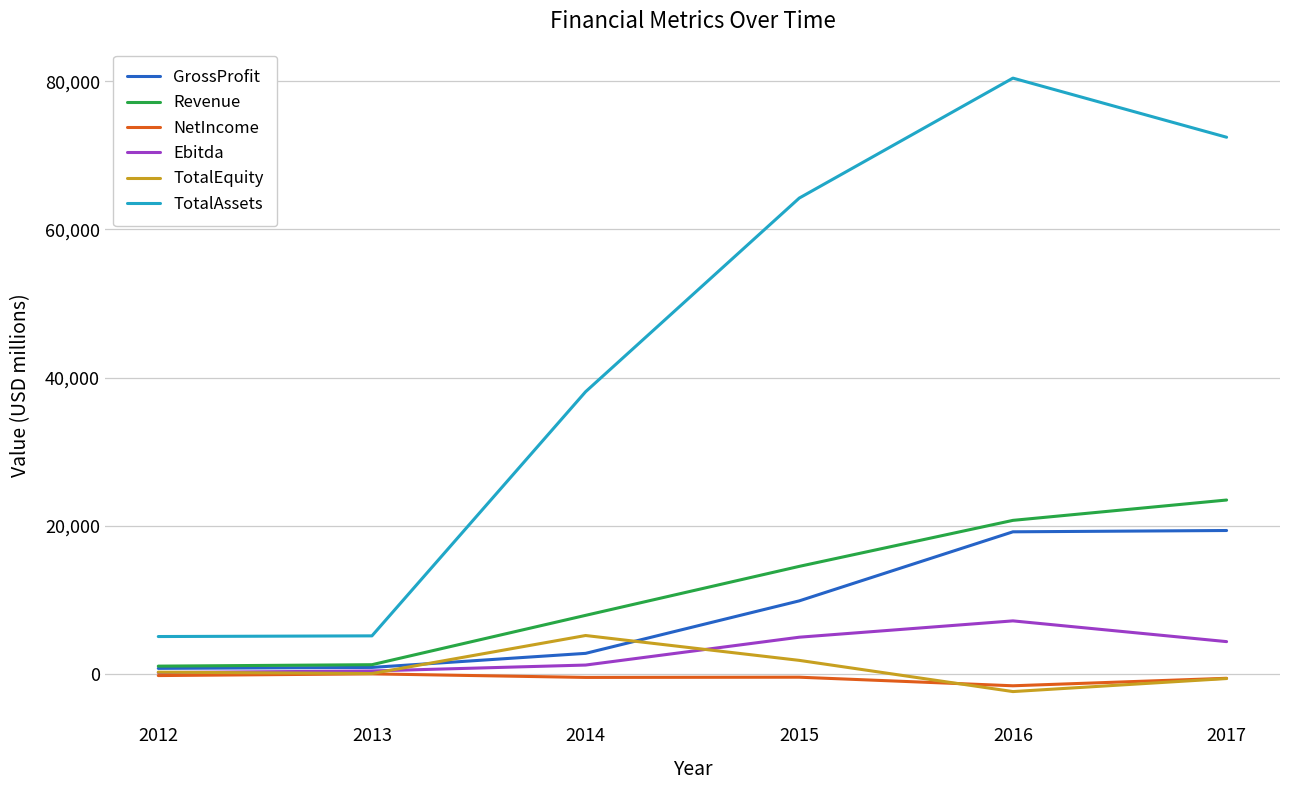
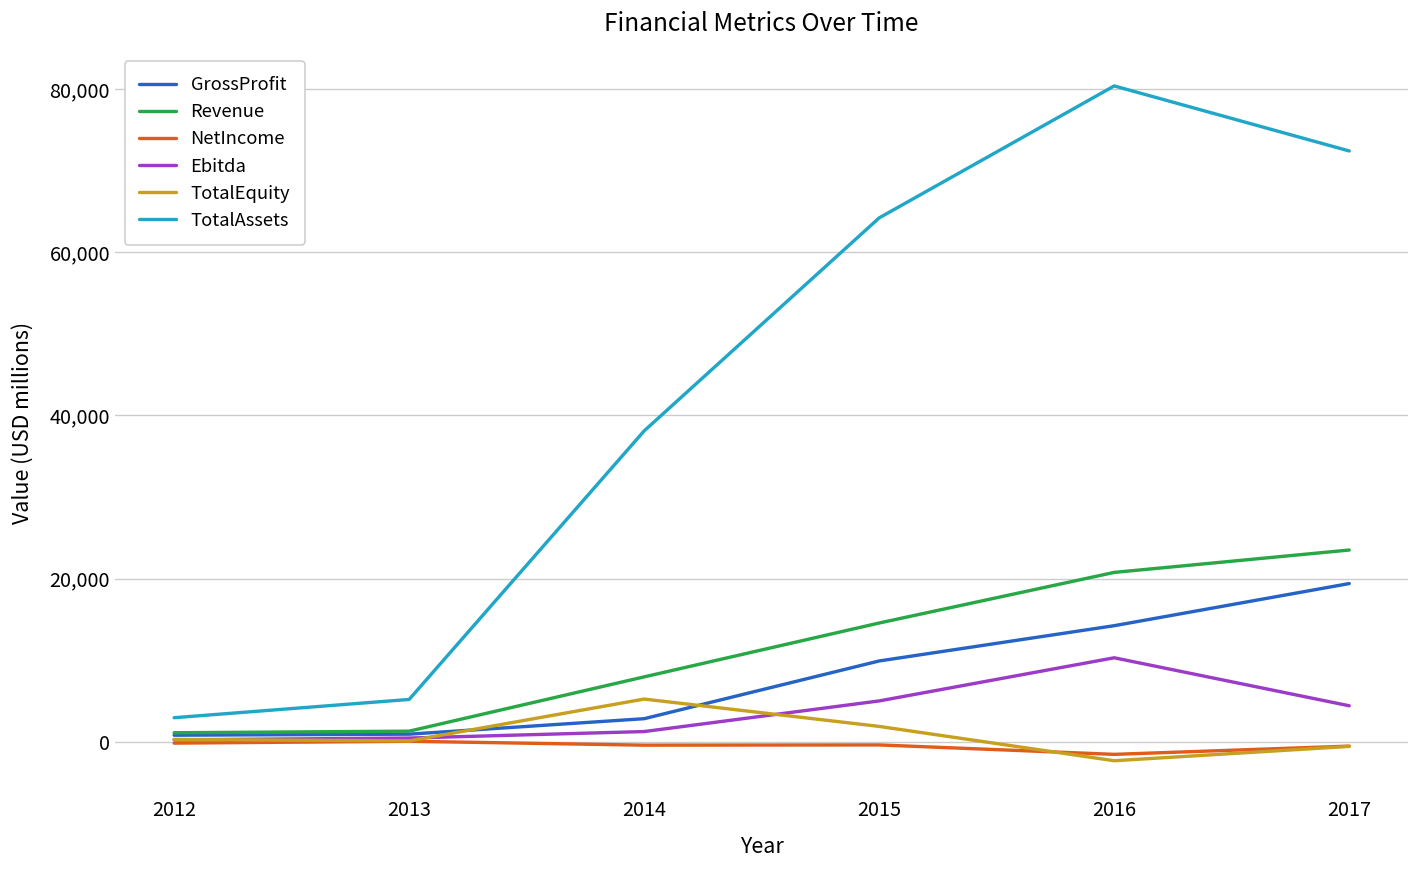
TotalAssets, 2012: 5,000 -> 3,000
GrossProfit, 2016: 19,000 -> 14,000
Ebitda, 2016: 7,000 -> 10,000
